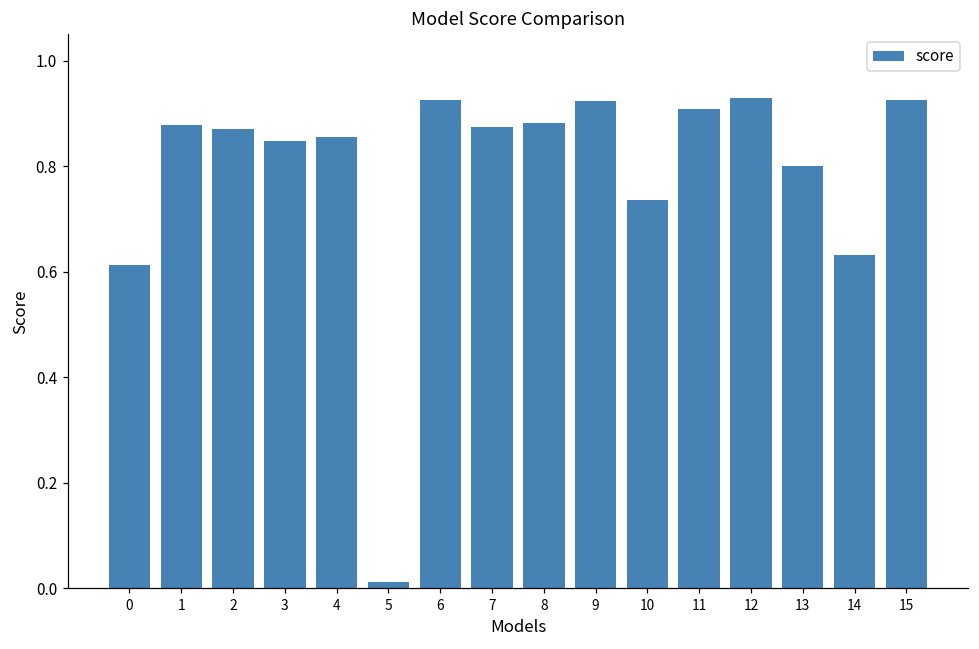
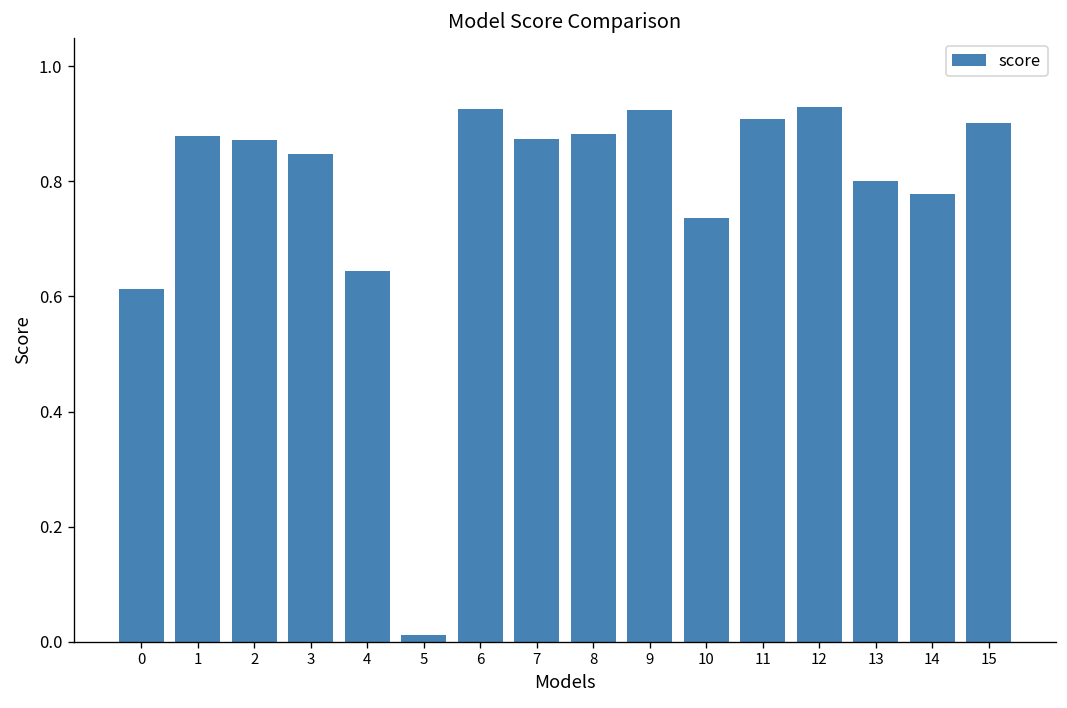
4: 0.86 -> 0.64
14: 0.63 -> 0.78
15: 0.93 -> 0.90
